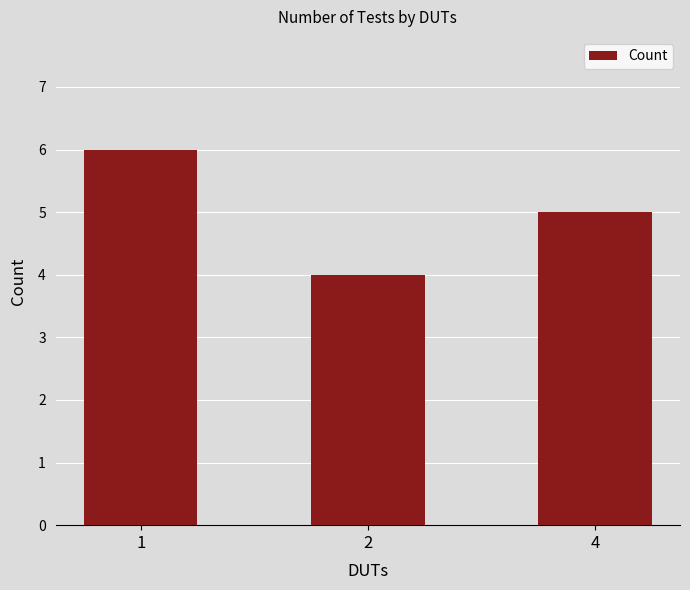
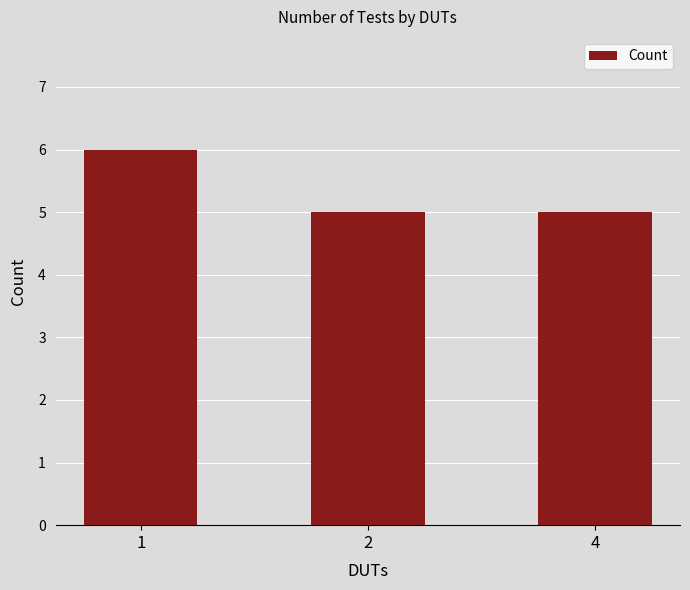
2: 4 -> 5
